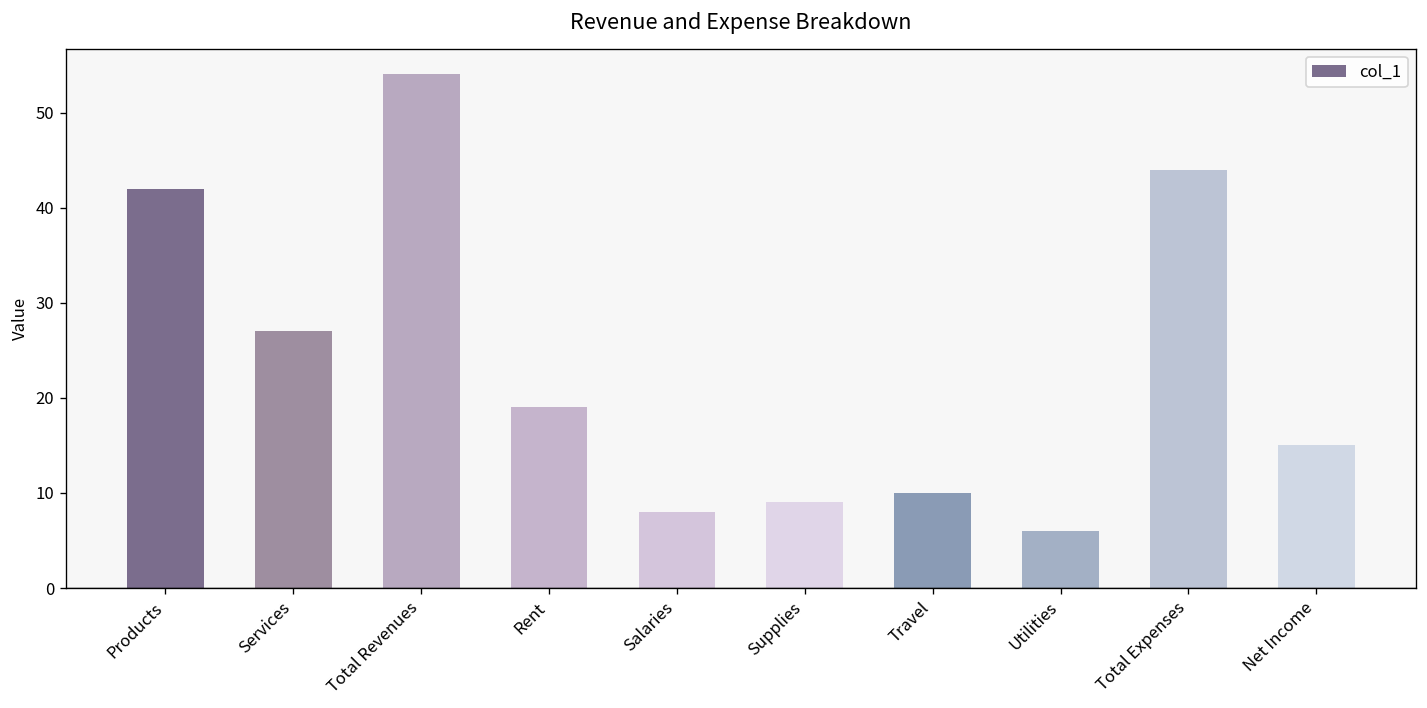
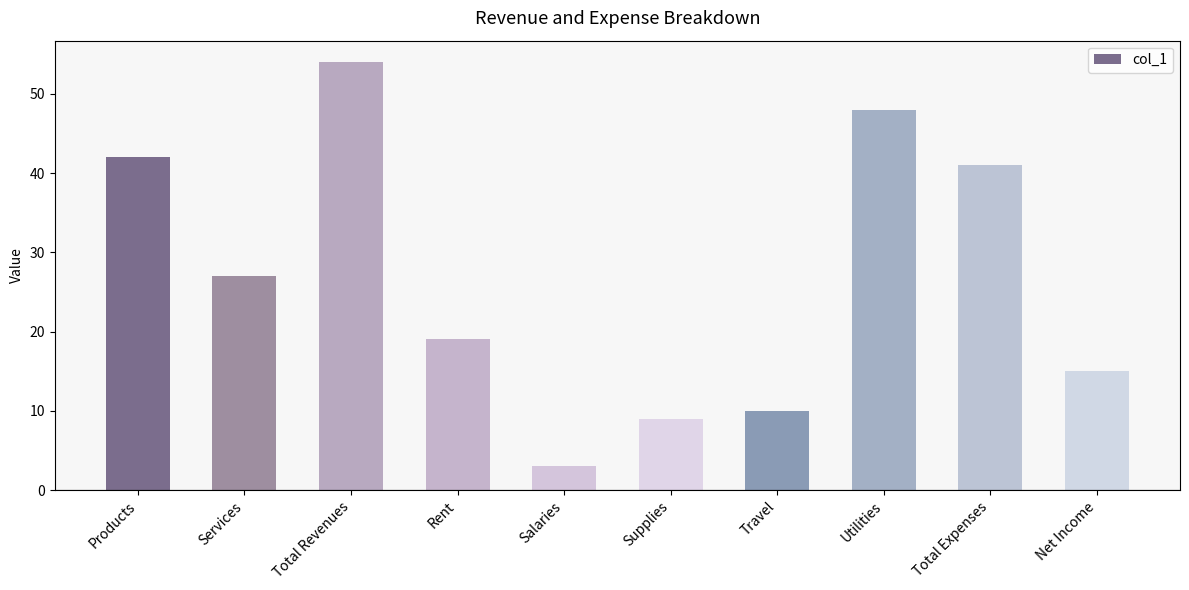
Salaries: 8 -> 3
Utilities: 6 -> 48
Total Expenses: 44 -> 41
